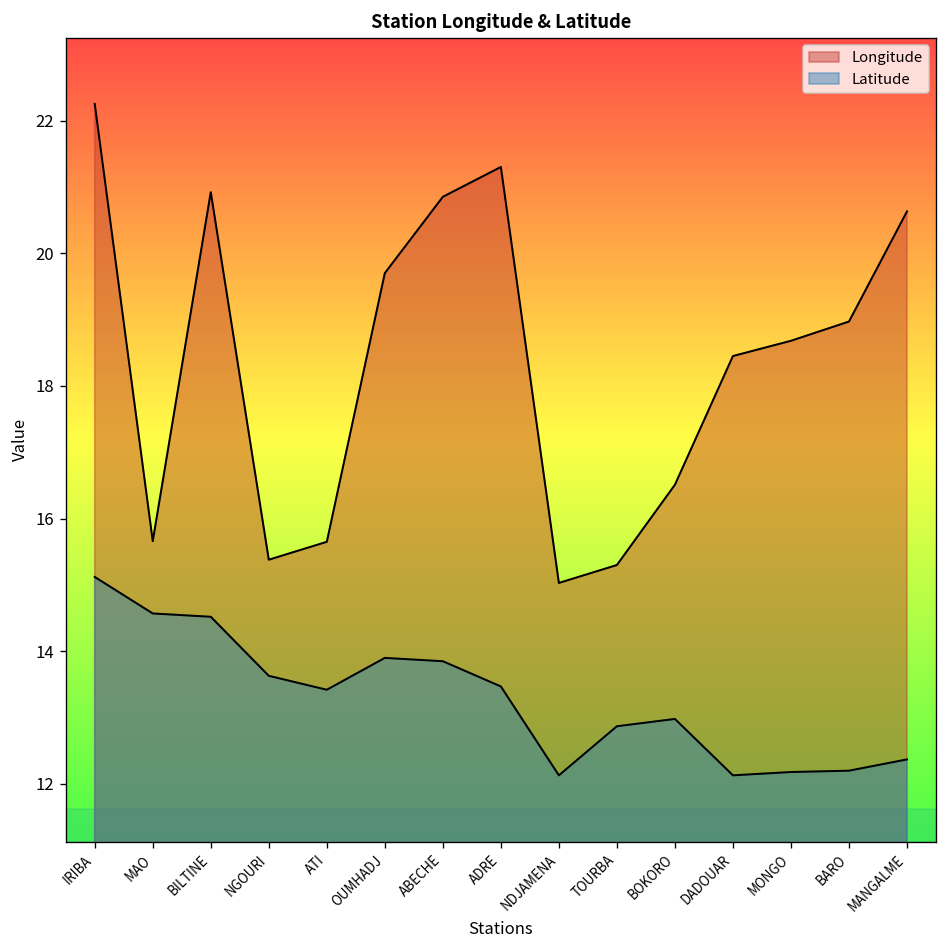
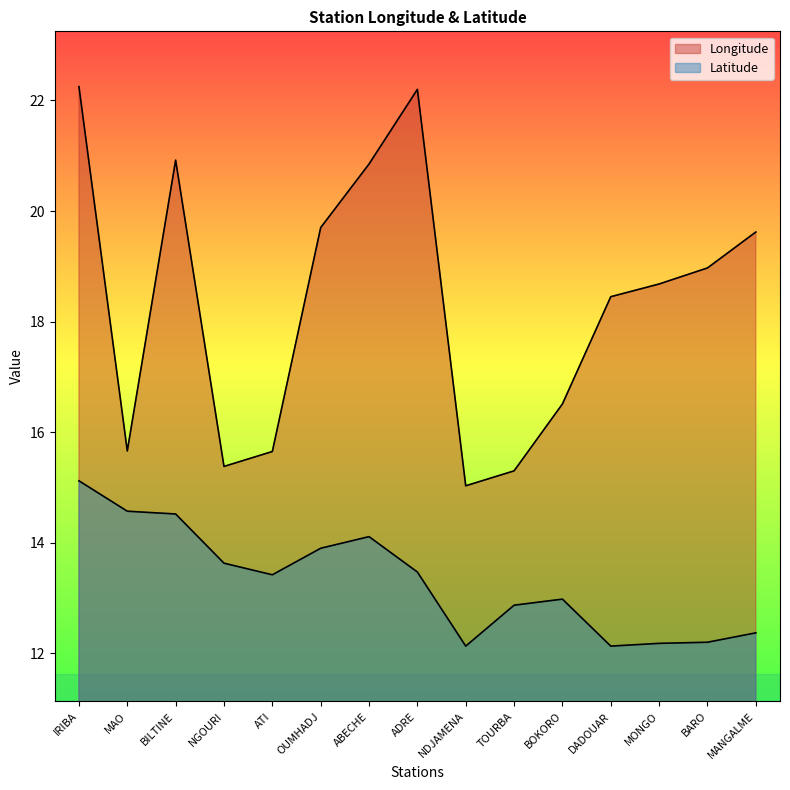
Latitude, ABECHE: 13.9 -> 14.1
Longitude, ADRE: 21.3 -> 22.2
Longitude, MANGALME: 20.6 -> 19.6
